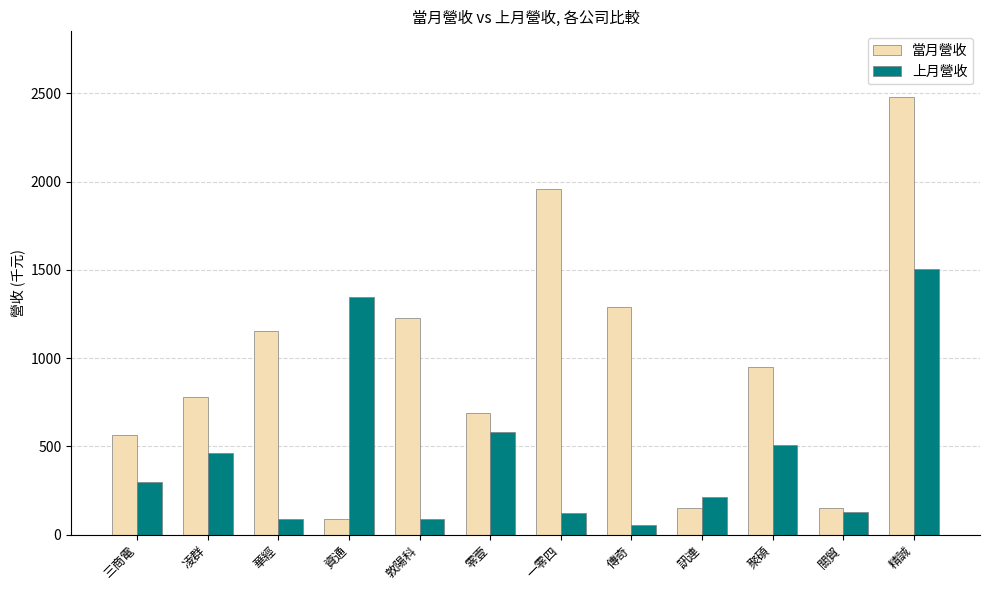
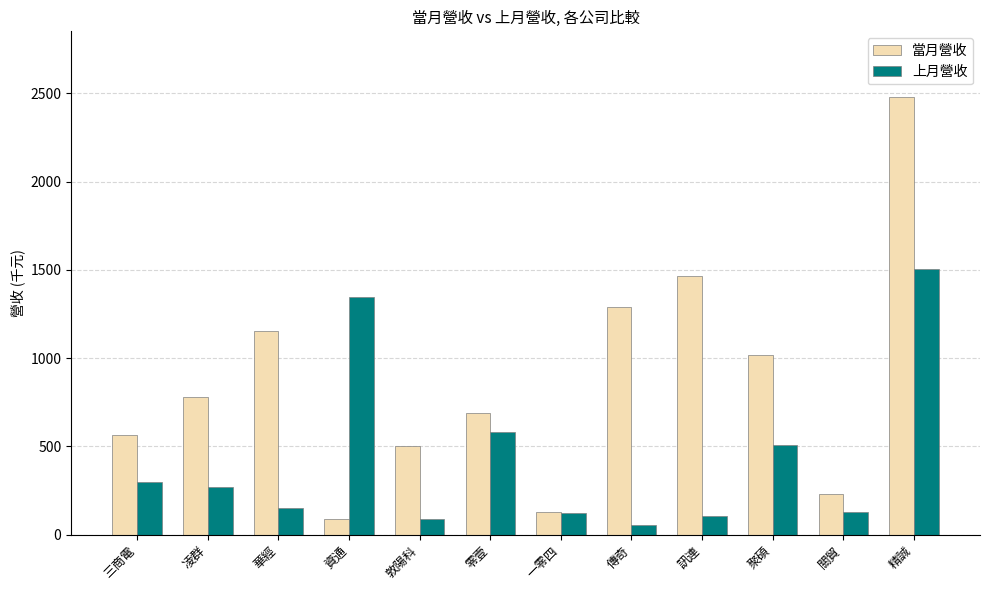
上月營收, 凌群: 460 -> 270
上月營收, 華經: 90 -> 150
當月營收, 敦陽科: 1230 -> 500
當月營收, 一零四: 1960 -> 130
當月營收, 訊連: 150 -> 1470
上月營收, 訊連: 210 -> 110
當月營收, 聚碩: 950 -> 1020
當月營收, 關貿: 150 -> 230
